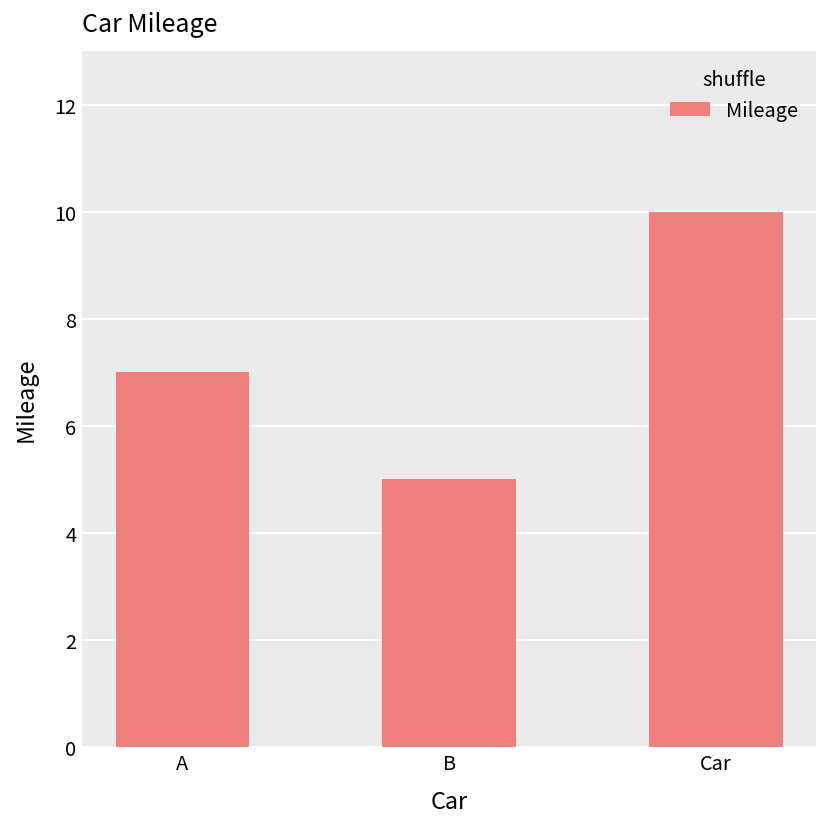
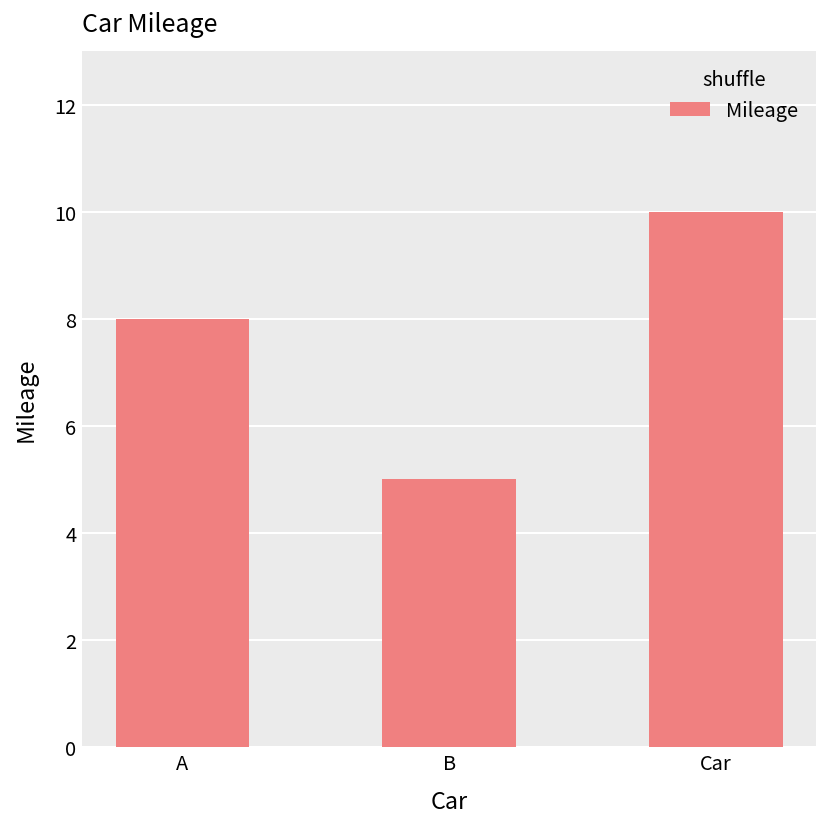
A: 7 -> 8
